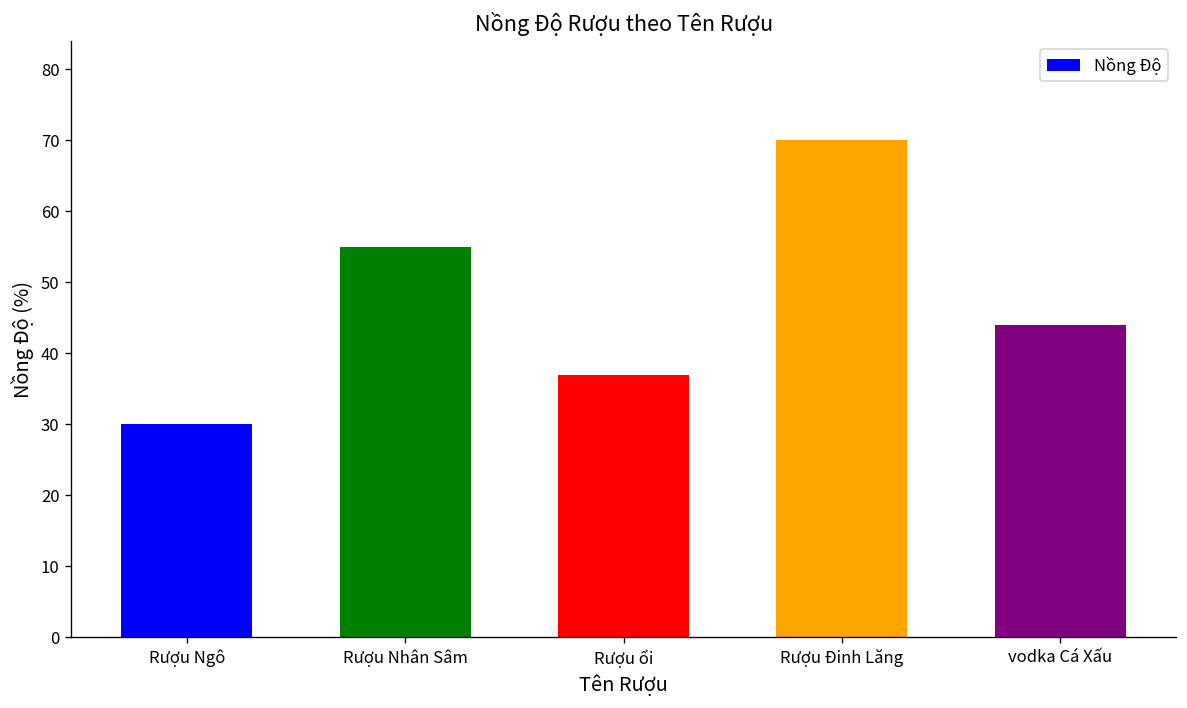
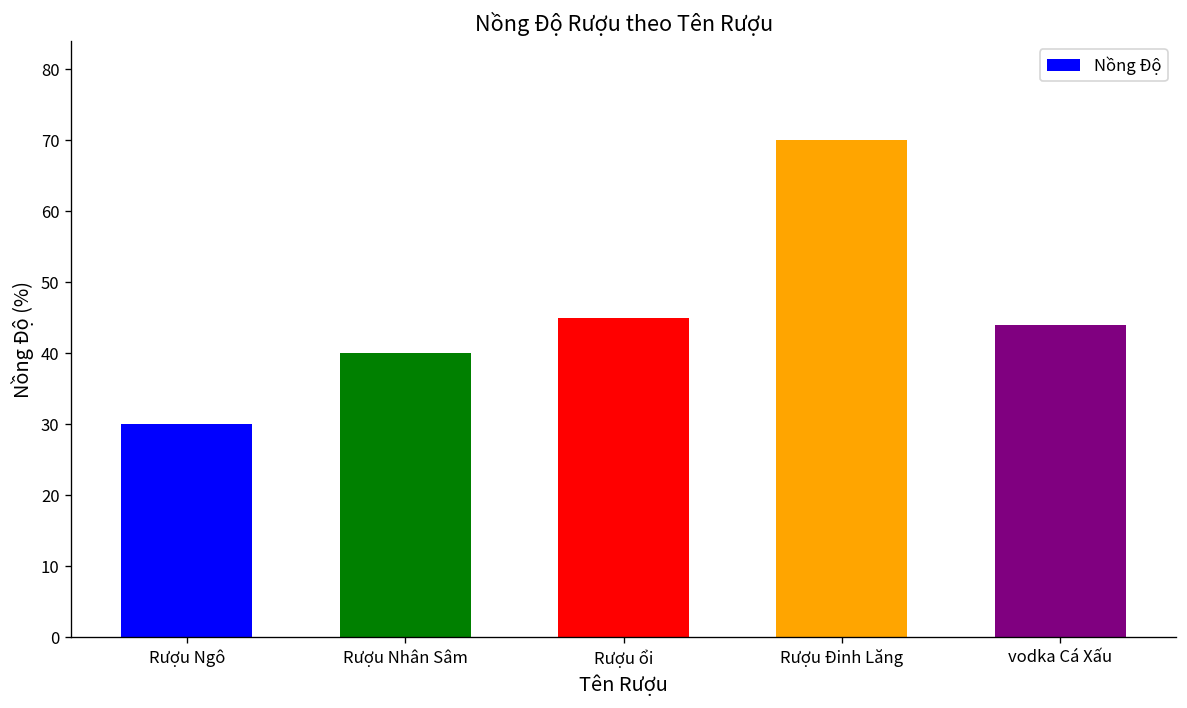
Rượu Nhân Sâm: 55 -> 40
Rượu ổi: 37 -> 45
